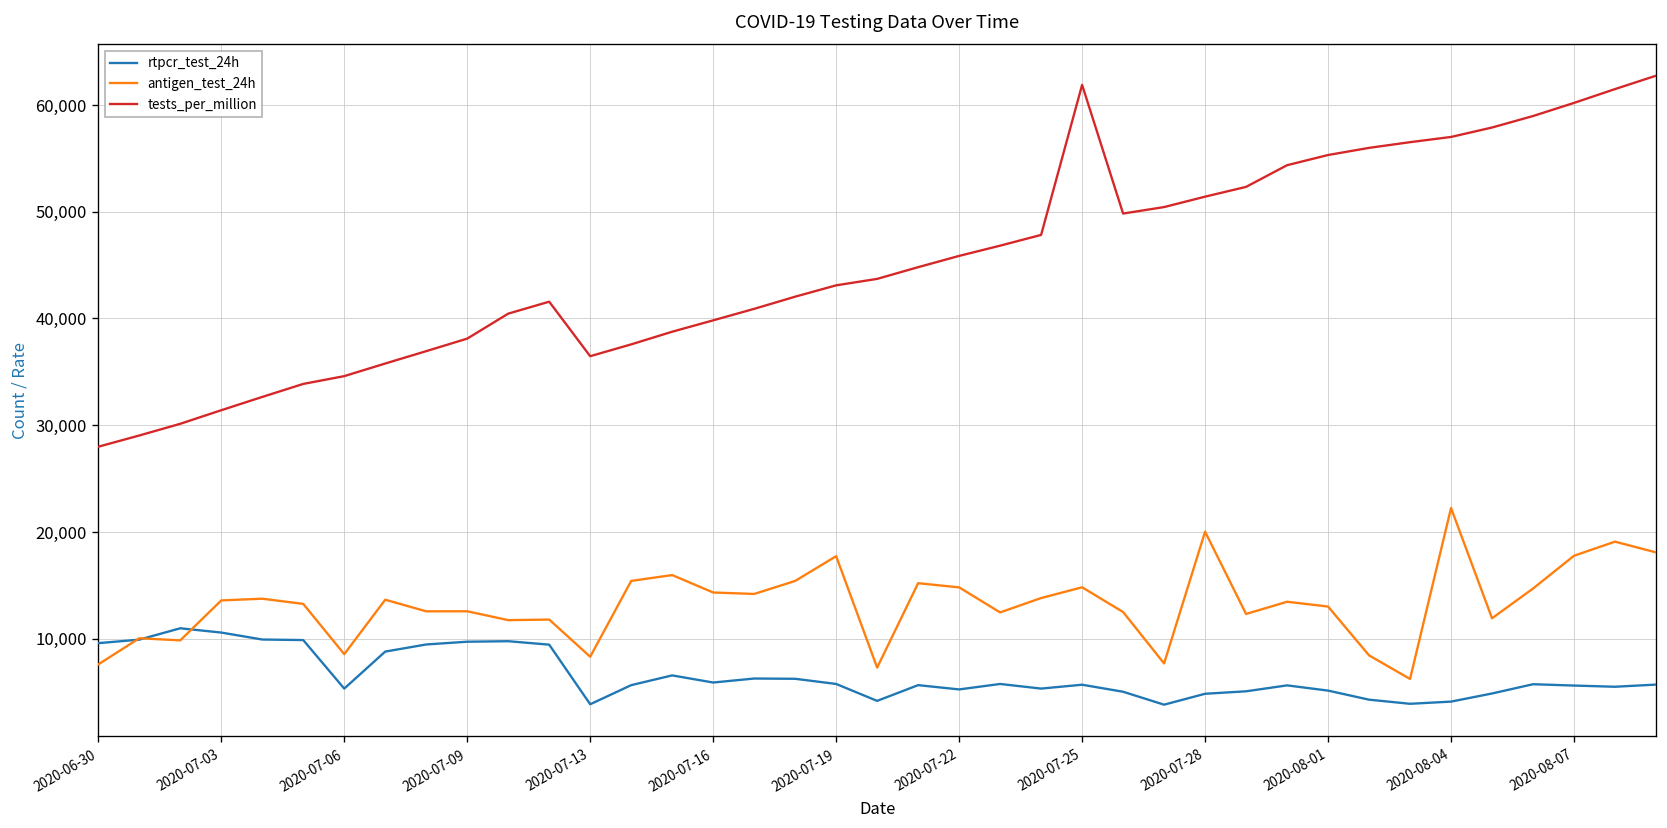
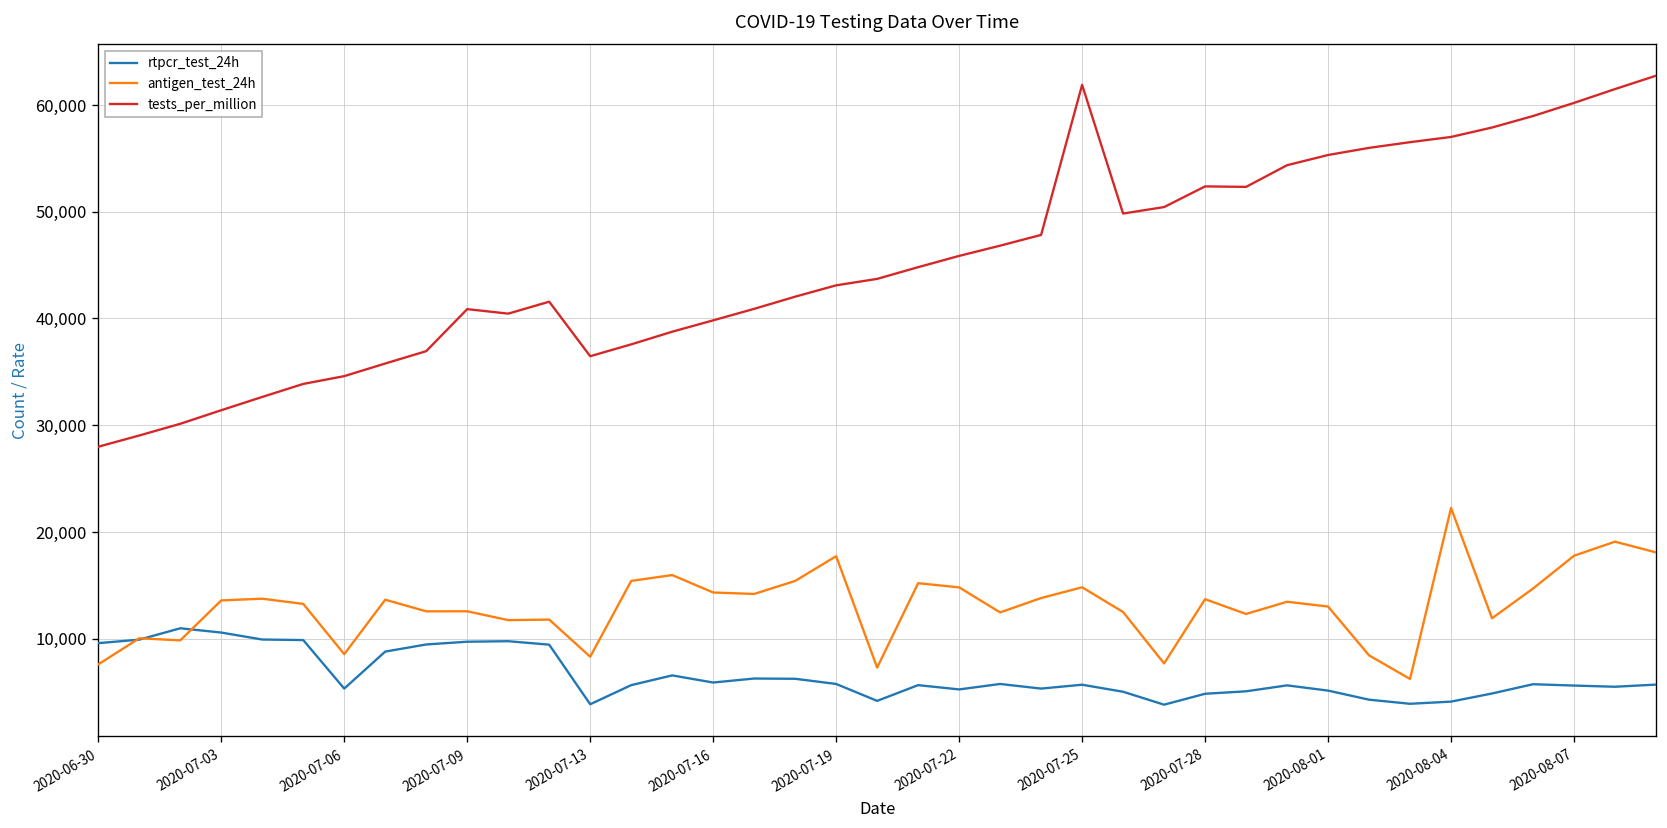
tests_per_million, 2020-07-09: 38,000 -> 41,000
antigen_test_24h, 2020-07-28: 20,000 -> 14,000
tests_per_million, 2020-07-28: 51,000 -> 52,000
